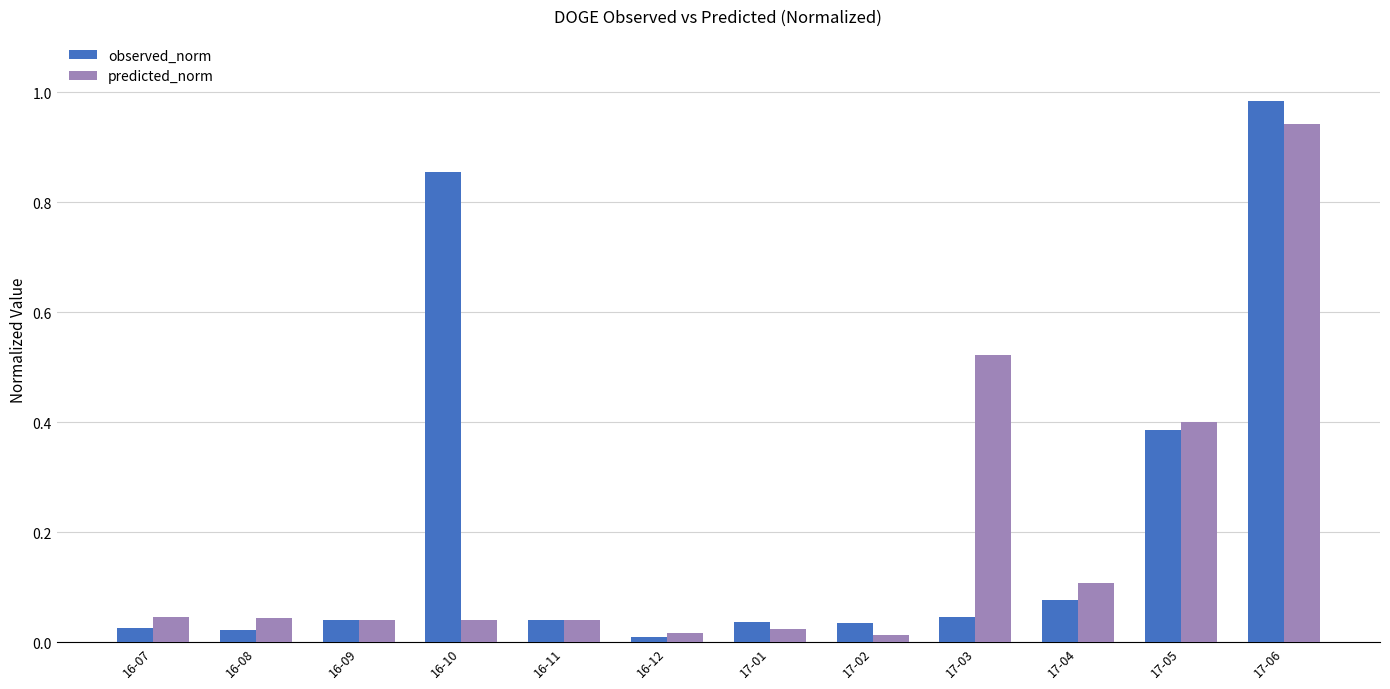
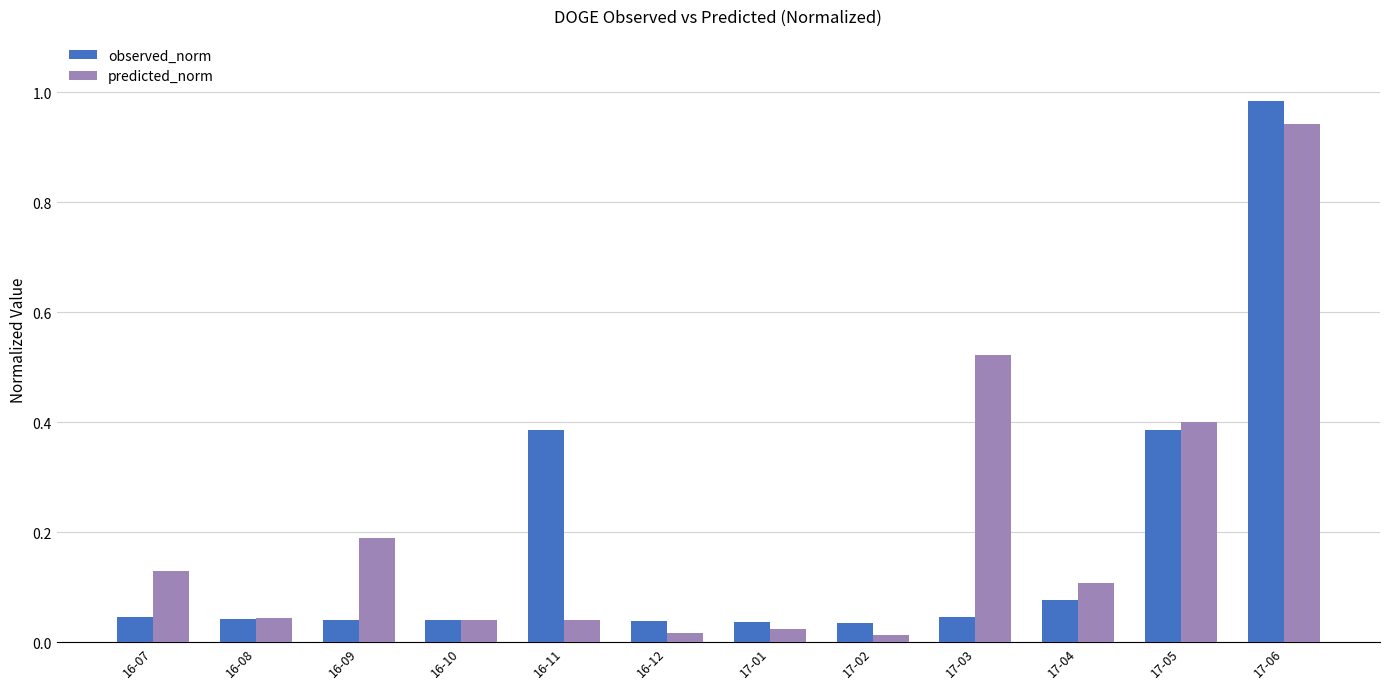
observed_norm, 16-07: 0.02 -> 0.05
predicted_norm, 16-07: 0.05 -> 0.13
observed_norm, 16-08: 0.02 -> 0.04
predicted_norm, 16-09: 0.04 -> 0.19
observed_norm, 16-10: 0.86 -> 0.04
observed_norm, 16-11: 0.04 -> 0.39
observed_norm, 16-12: 0.01 -> 0.04
